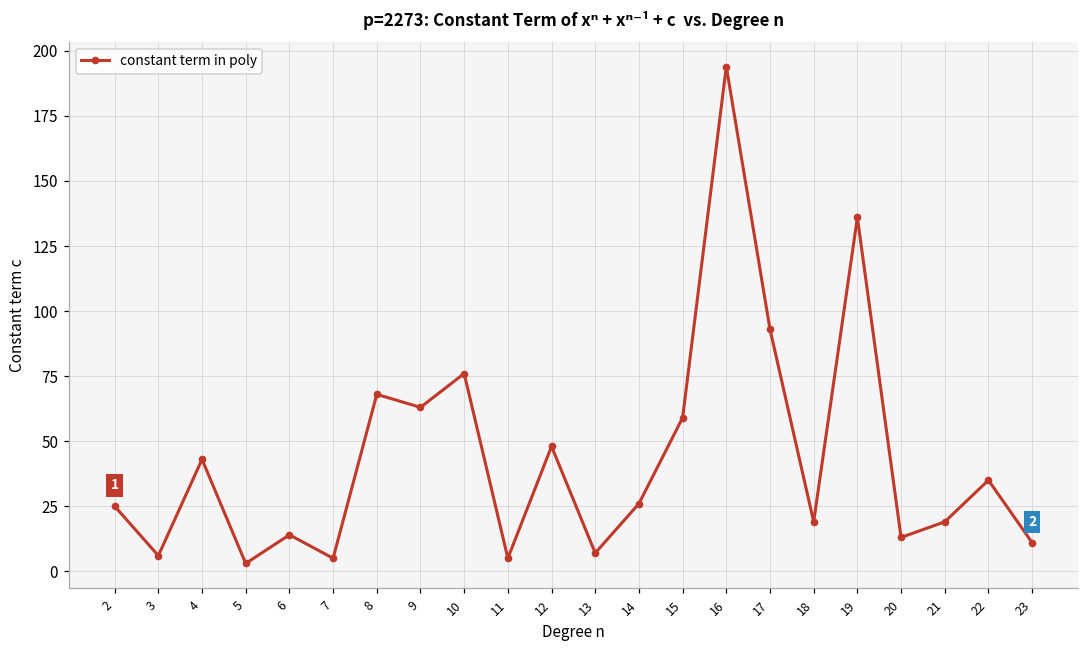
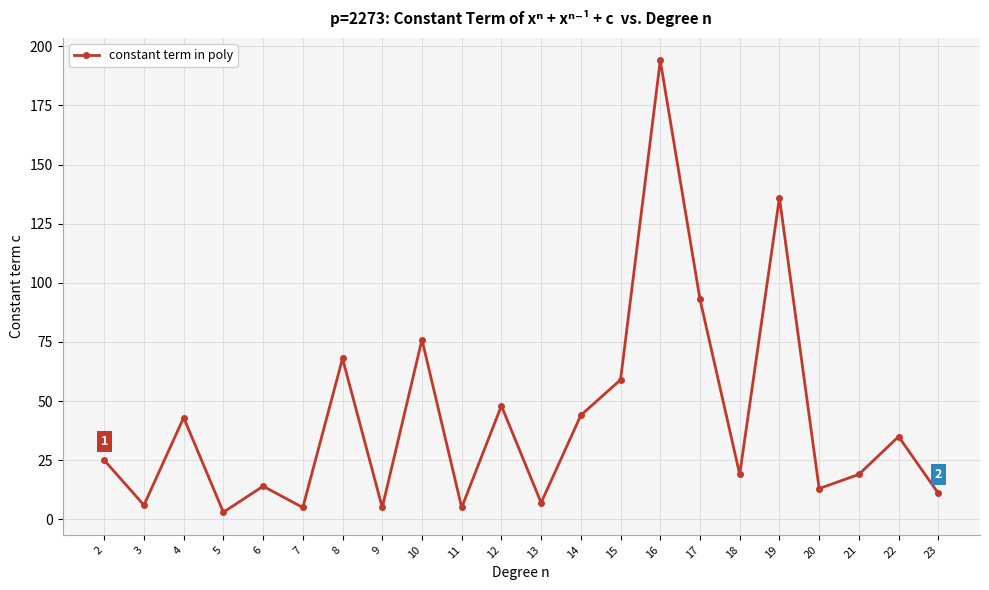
9: 63 -> 5
14: 26 -> 44
